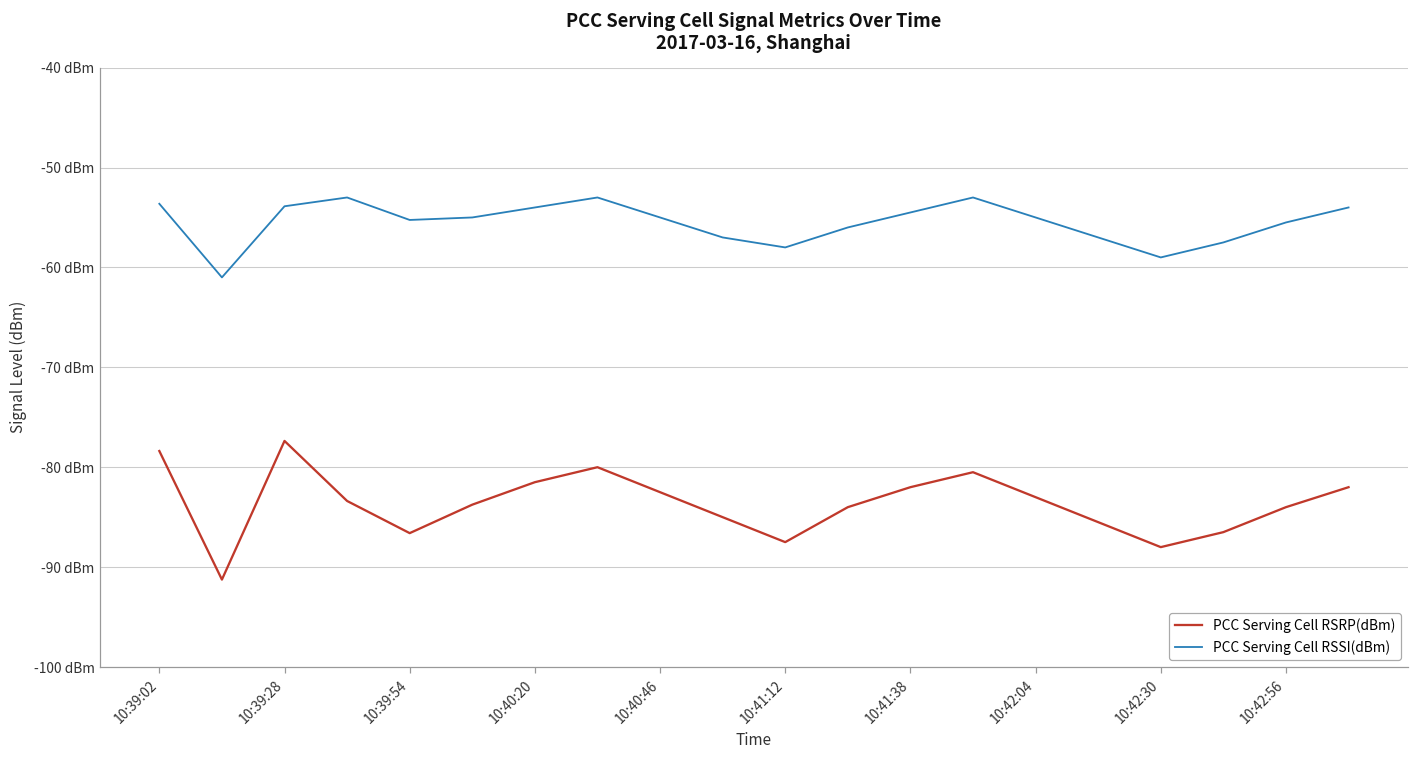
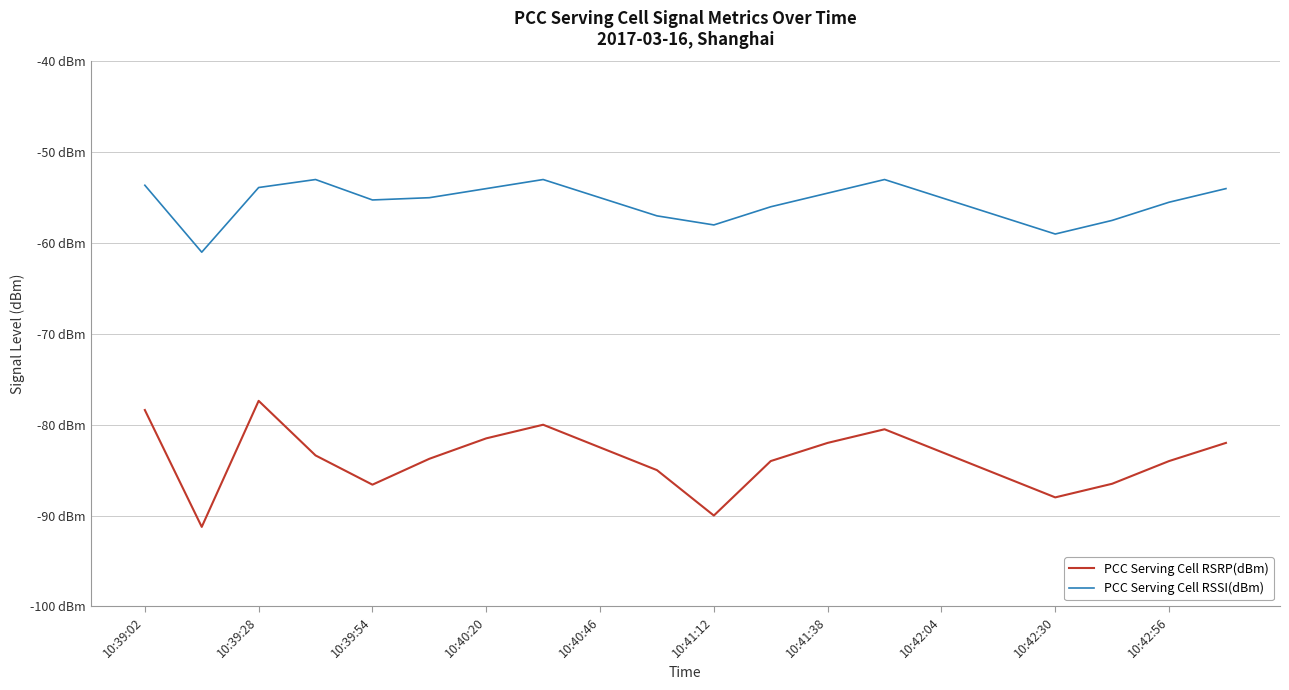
PCC Serving Cell RSRP(dBm), 10:41:12: -88 dBm -> -90 dBm
